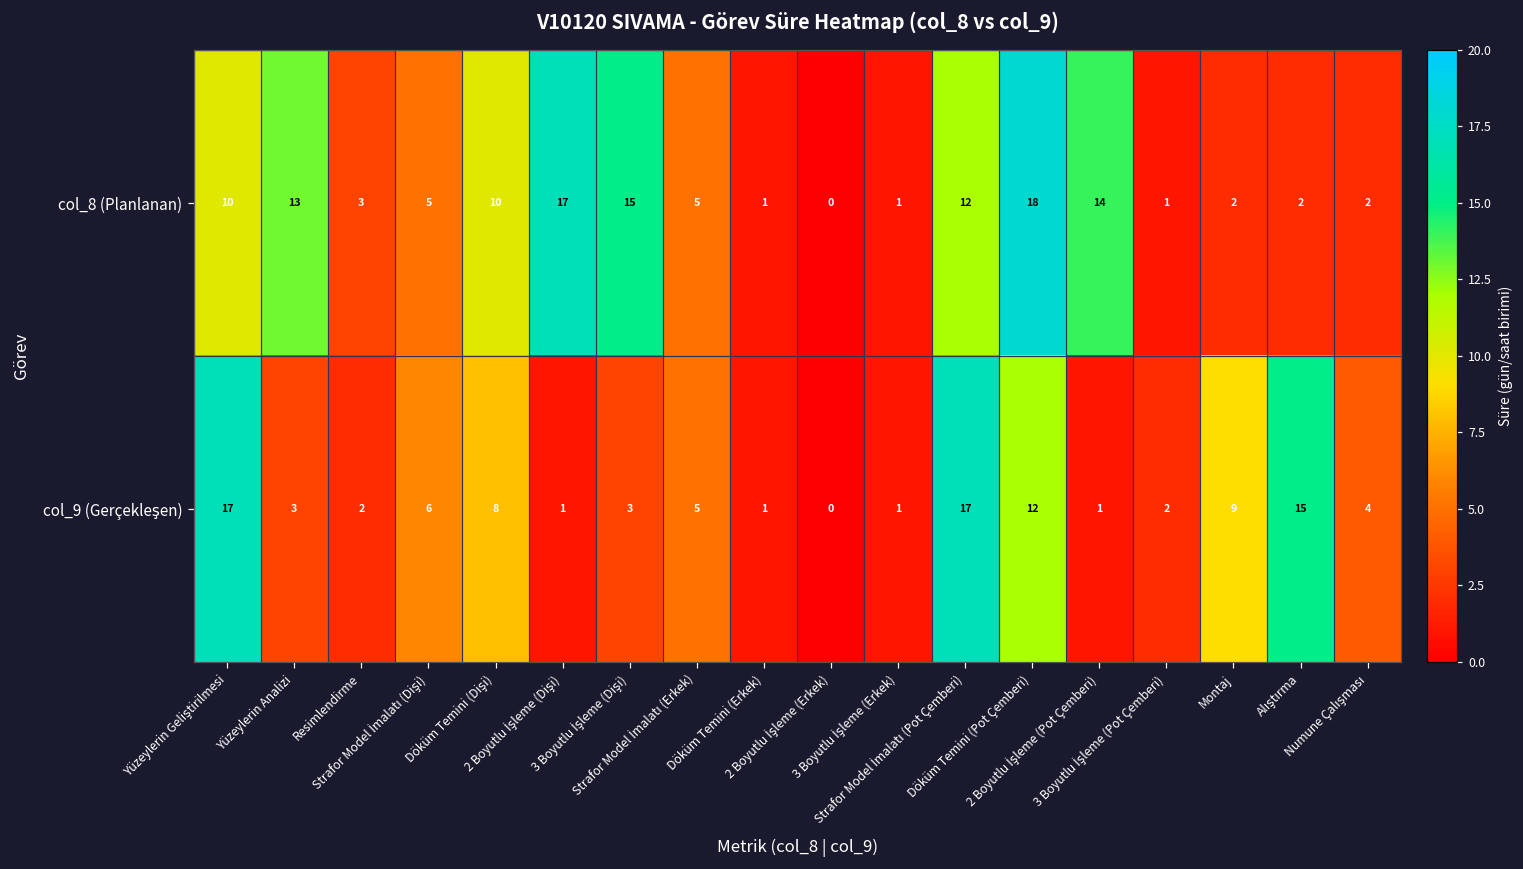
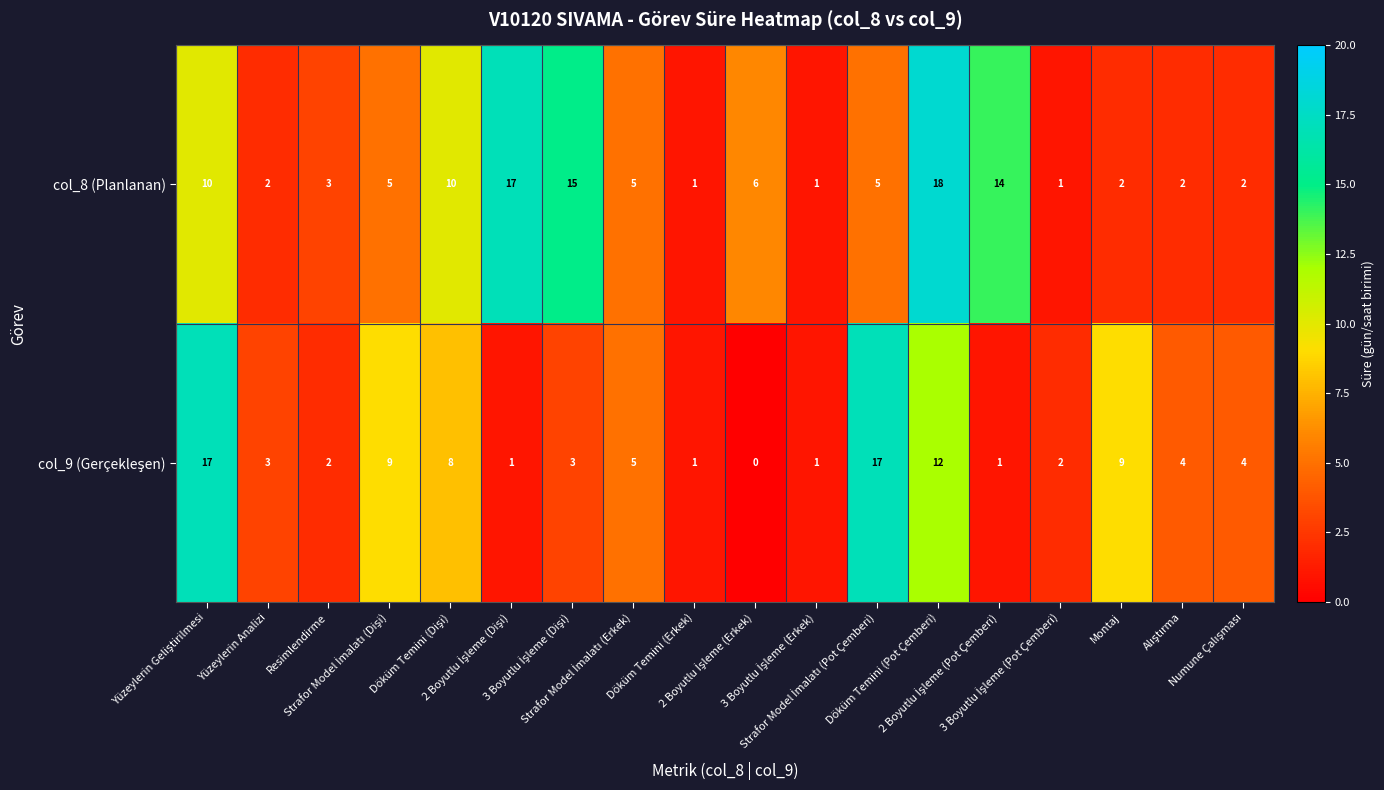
col_8 (Planlanan), Yüzeylerin Analizi: 13 -> 2
col_8 (Planlanan), 2 Boyutlu İşleme (Erkek): 0 -> 6
col_8 (Planlanan), Strafor Model İmalatı (Pot Çemberi): 12 -> 5
col_9 (Gerçekleşen), Strafor Model İmalatı (Dişi): 6 -> 9
col_9 (Gerçekleşen), Alıştırma: 15 -> 4
